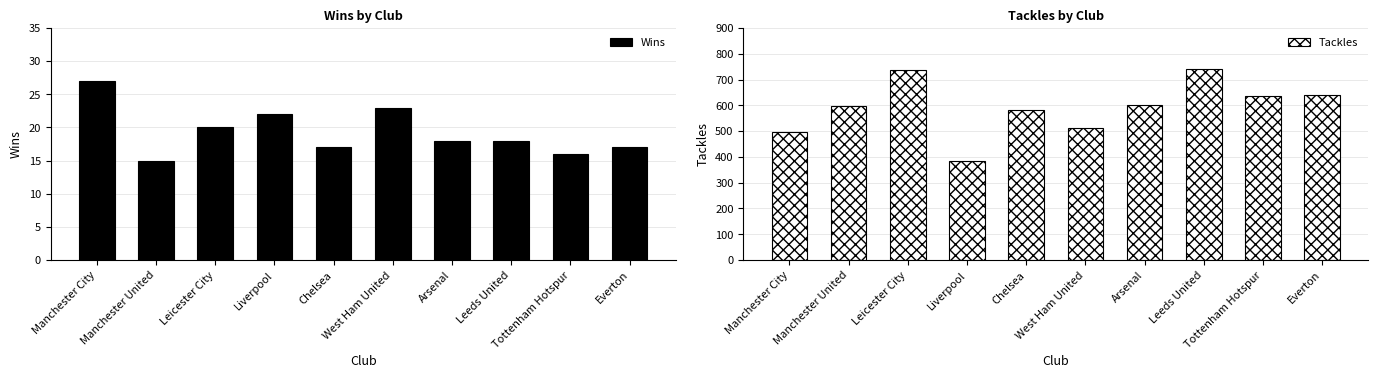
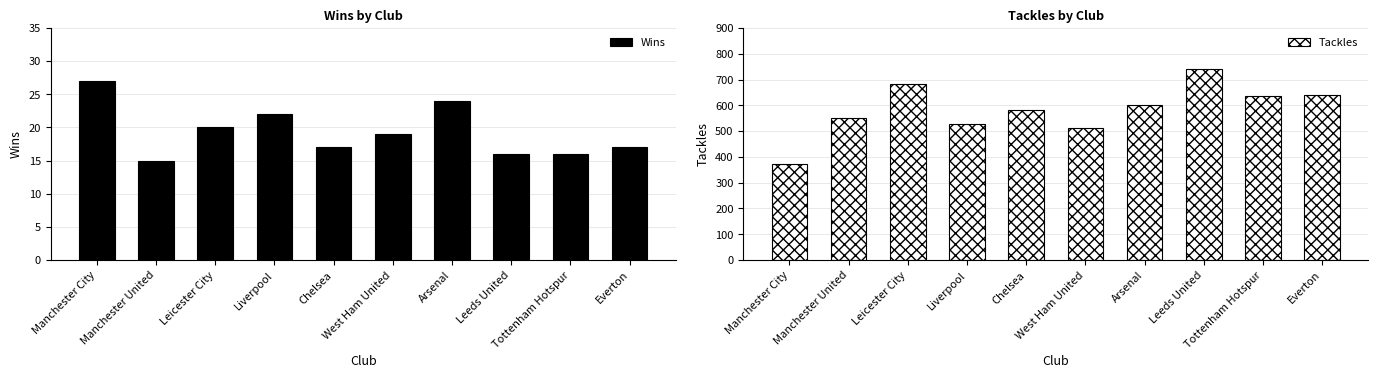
Wins by Club, West Ham United: 23 -> 19
Wins by Club, Arsenal: 18 -> 24
Wins by Club, Leeds United: 18 -> 16
Tackles by Club, Manchester City: 500 -> 370
Tackles by Club, Manchester United: 600 -> 550
Tackles by Club, Leicester City: 740 -> 680
Tackles by Club, Liverpool: 380 -> 530
